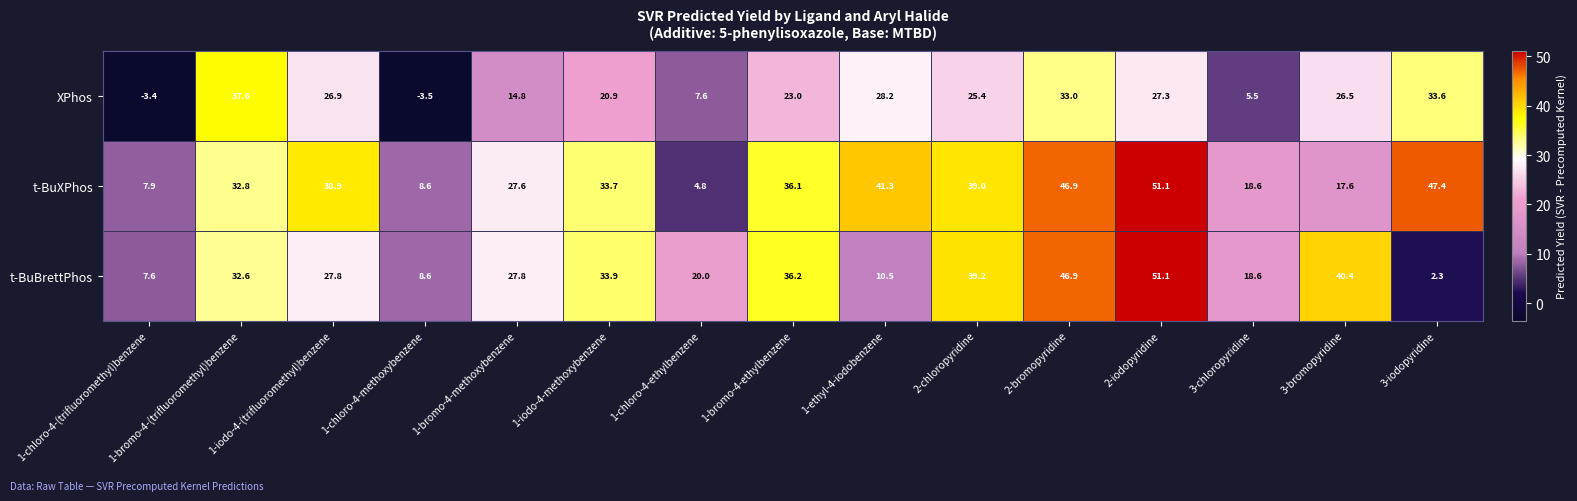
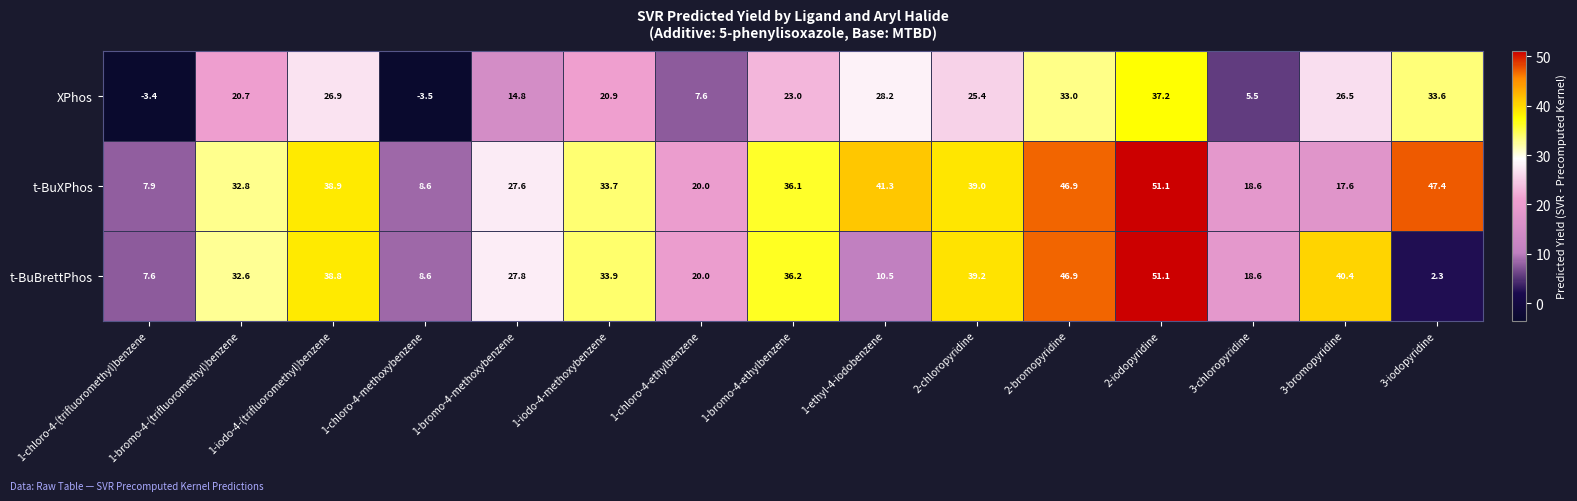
XPhos, 1-bromo-4-(trifluoromethyl)benzene: 37.6 -> 20.7
XPhos, 2-iodopyridine: 27.3 -> 37.2
t-BuXPhos, 1-chloro-4-ethylbenzene: 4.8 -> 20.0
t-BuBrettPhos, 1-iodo-4-(trifluoromethyl)benzene: 27.8 -> 38.8
